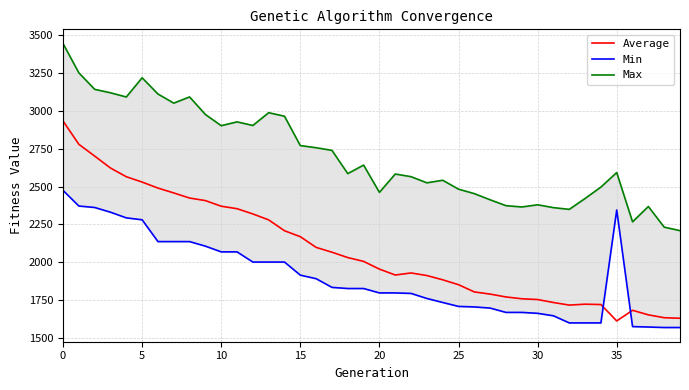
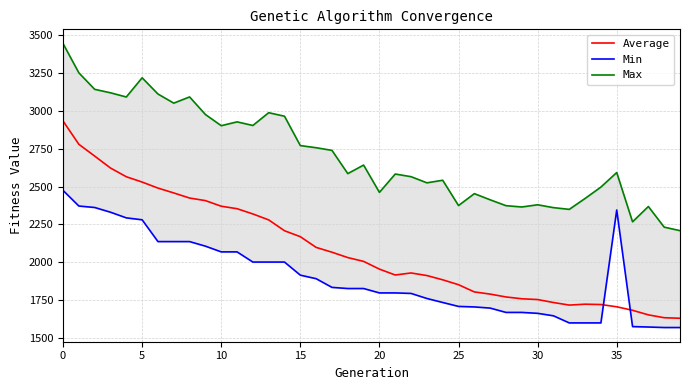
Max, 25: 2480 -> 2370
Average, 35: 1610 -> 1710
